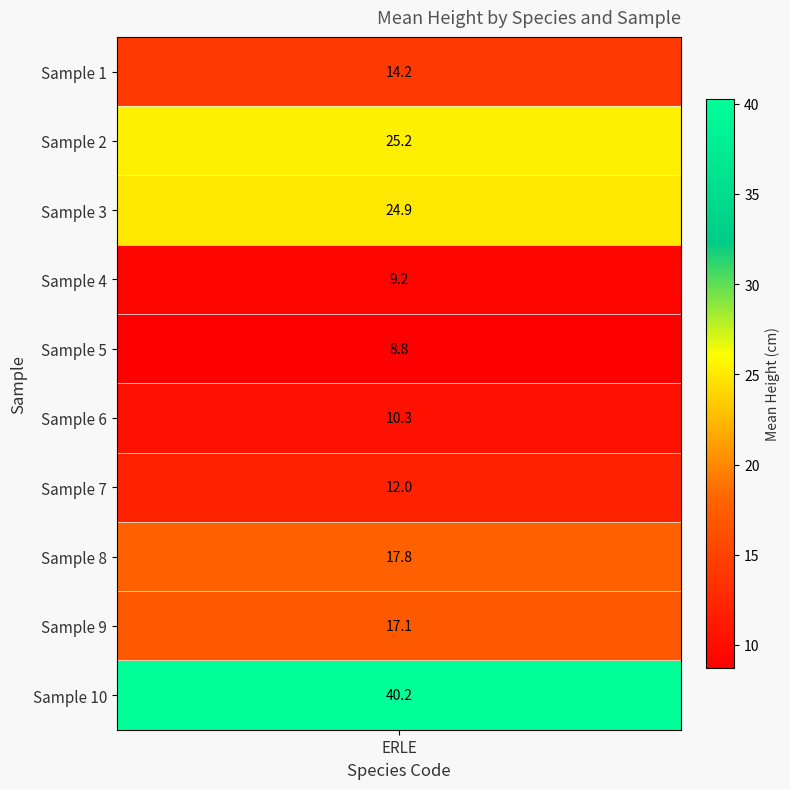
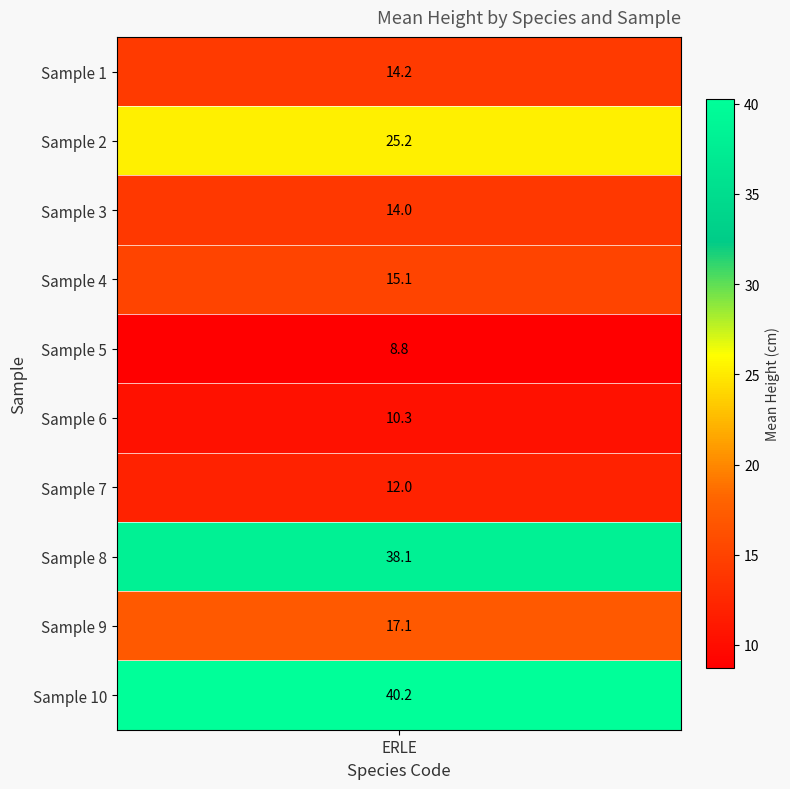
Sample 3, ERLE: 24.9 -> 14.0
Sample 4, ERLE: 9.2 -> 15.1
Sample 8, ERLE: 17.8 -> 38.1
